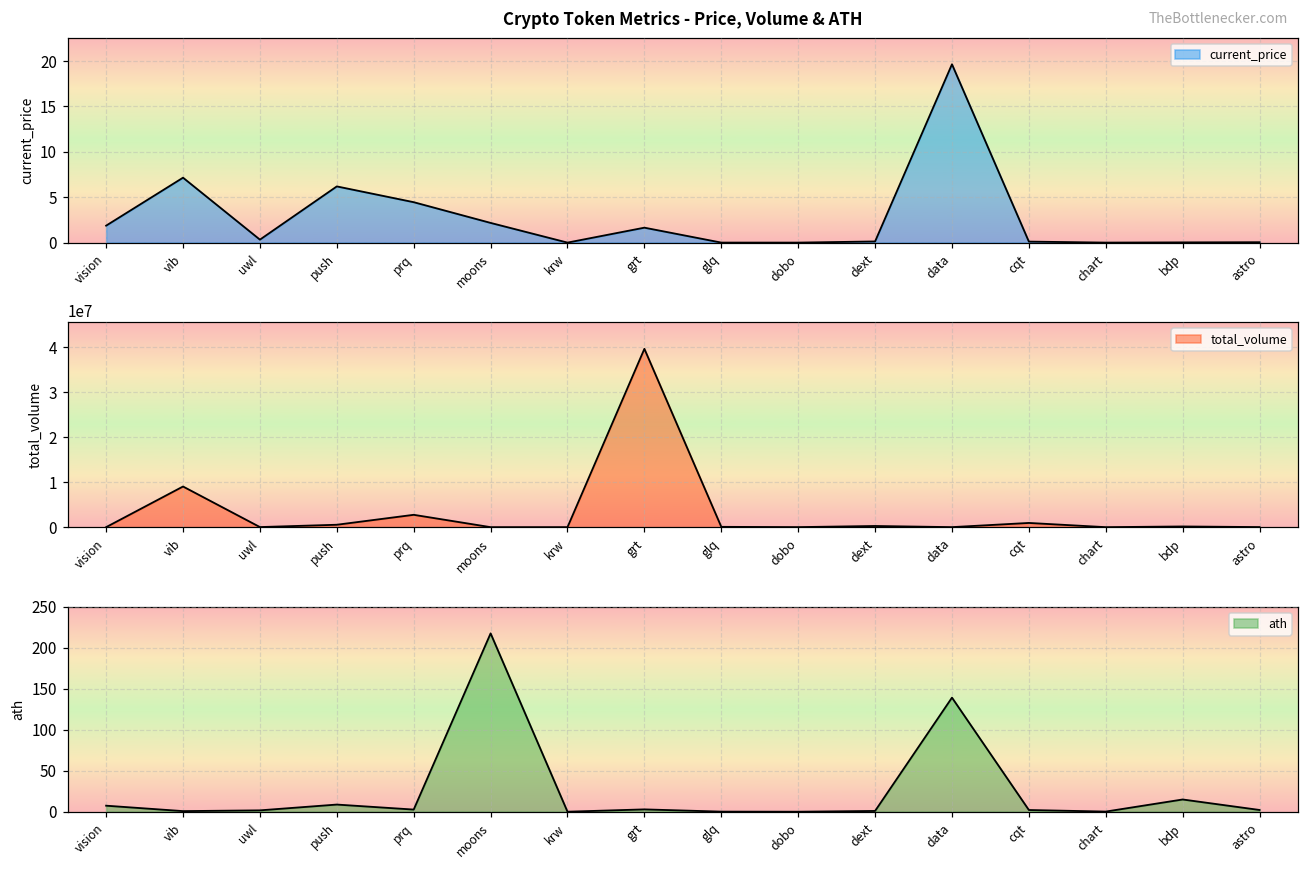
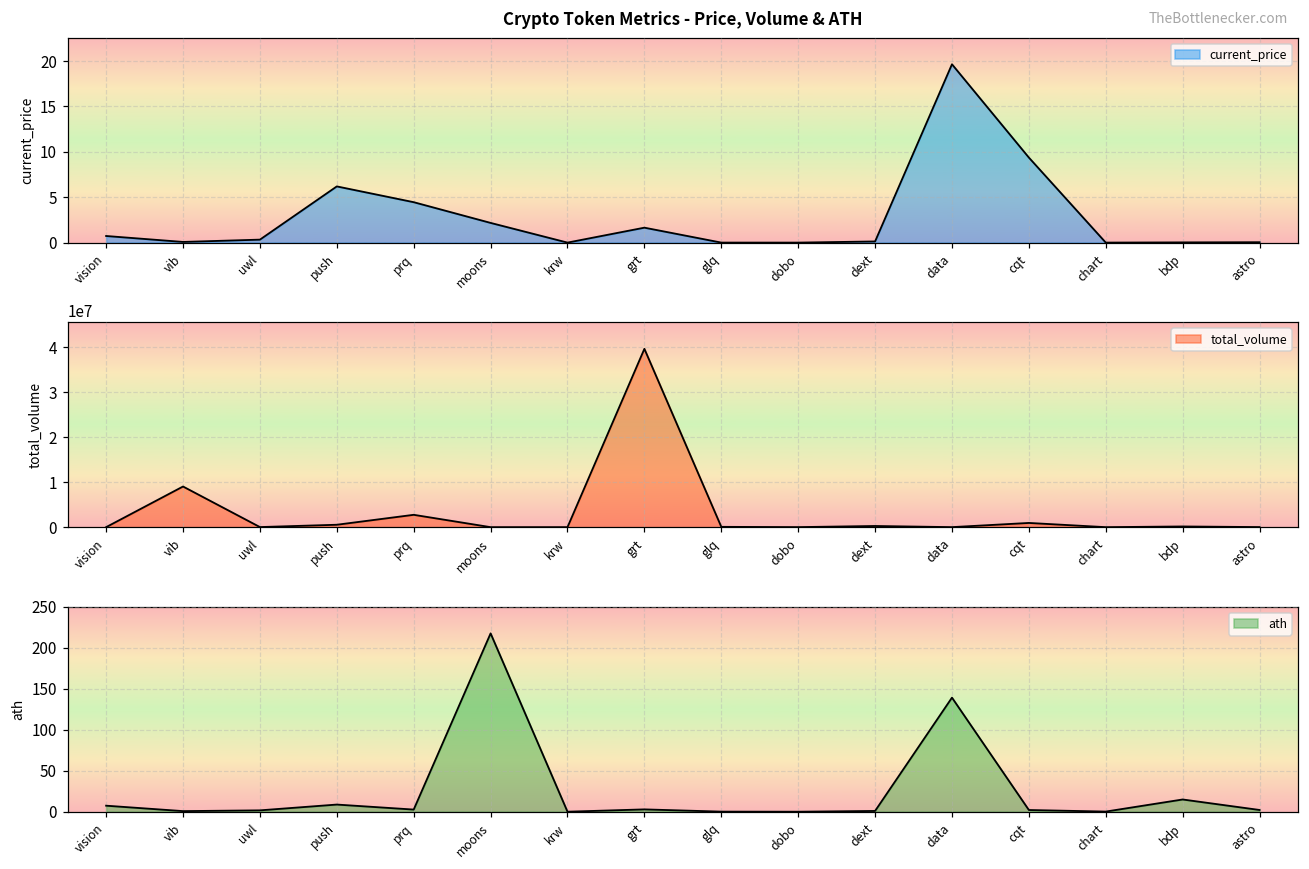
Crypto Token Metrics - Price, Volume & ATH, vision: 2 -> 1
Crypto Token Metrics - Price, Volume & ATH, vib: 7 -> 0
Crypto Token Metrics - Price, Volume & ATH, cqt: 0 -> 9
